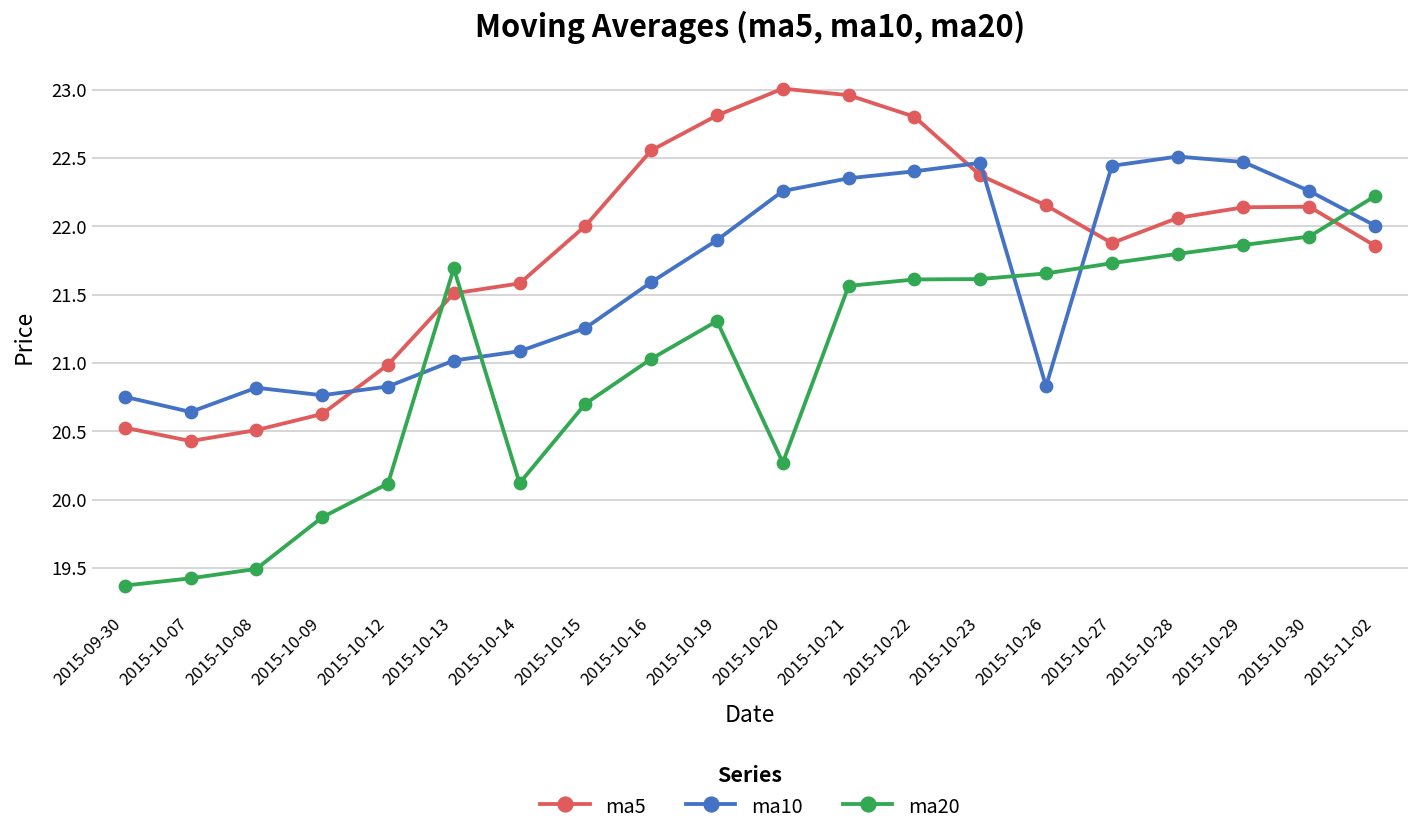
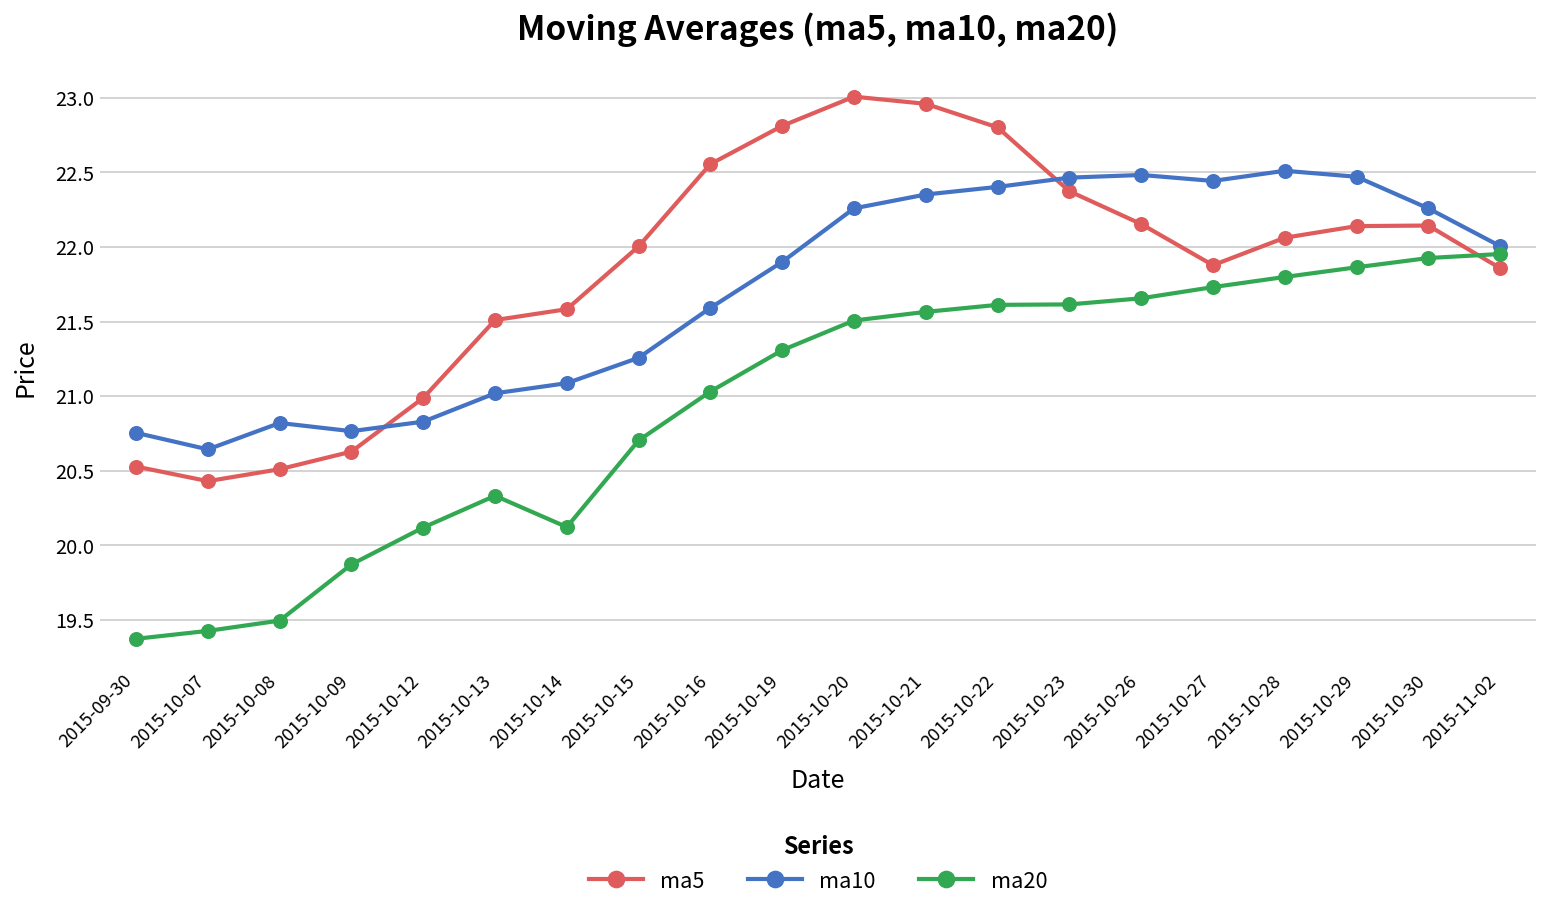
ma20, 2015-10-13: 21.69 -> 20.33
ma20, 2015-10-20: 20.27 -> 21.51
ma10, 2015-10-26: 20.83 -> 22.48
ma20, 2015-11-02: 22.22 -> 21.95
